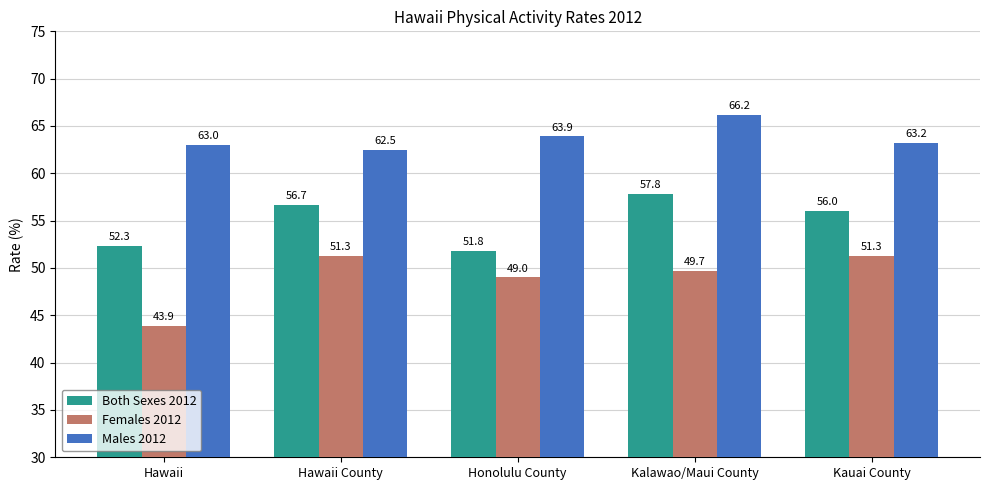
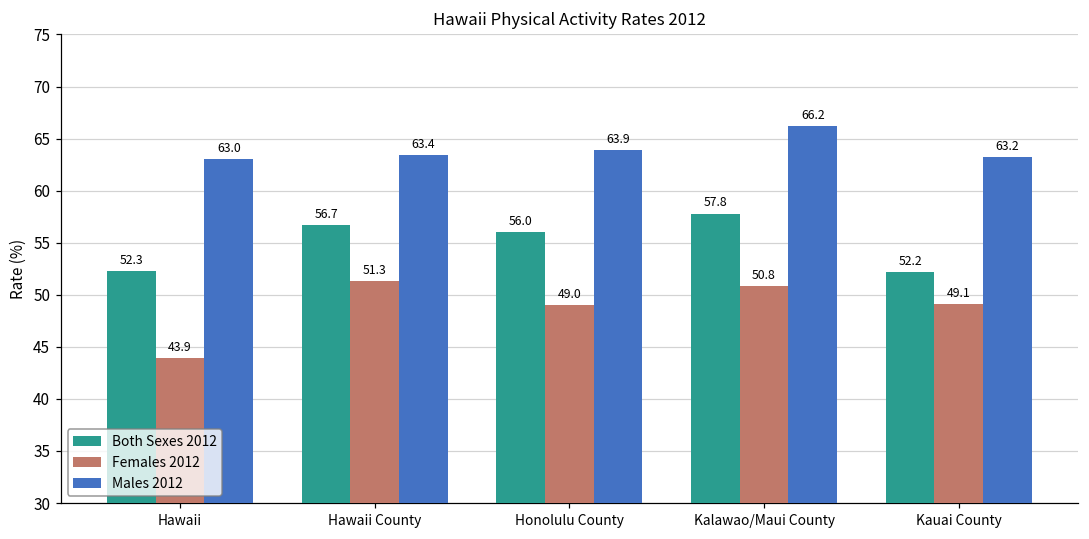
Males 2012, Hawaii County: 62.5 -> 63.4
Both Sexes 2012, Honolulu County: 51.8 -> 56.0
Females 2012, Kalawao/Maui County: 49.7 -> 50.8
Both Sexes 2012, Kauai County: 56.0 -> 52.2
Females 2012, Kauai County: 51.3 -> 49.1
